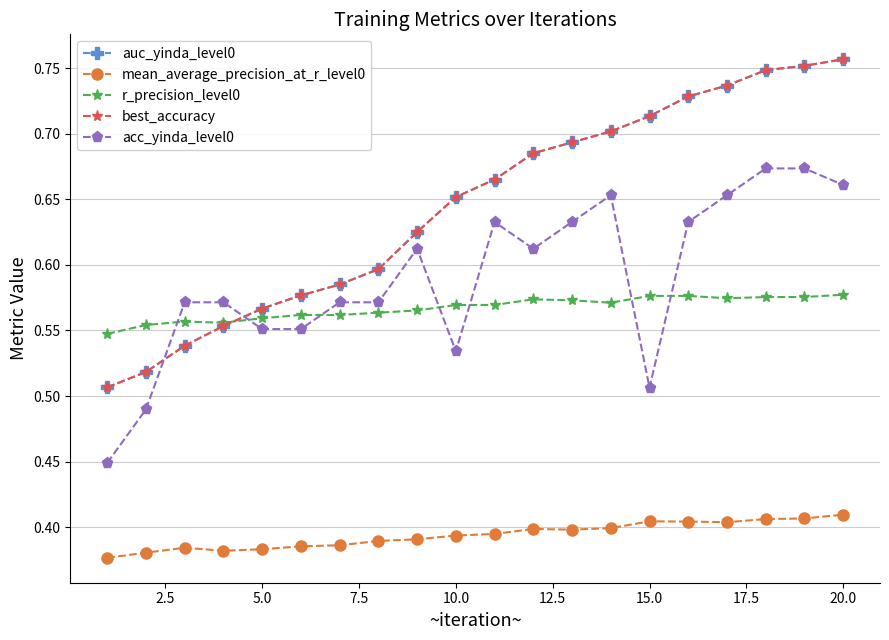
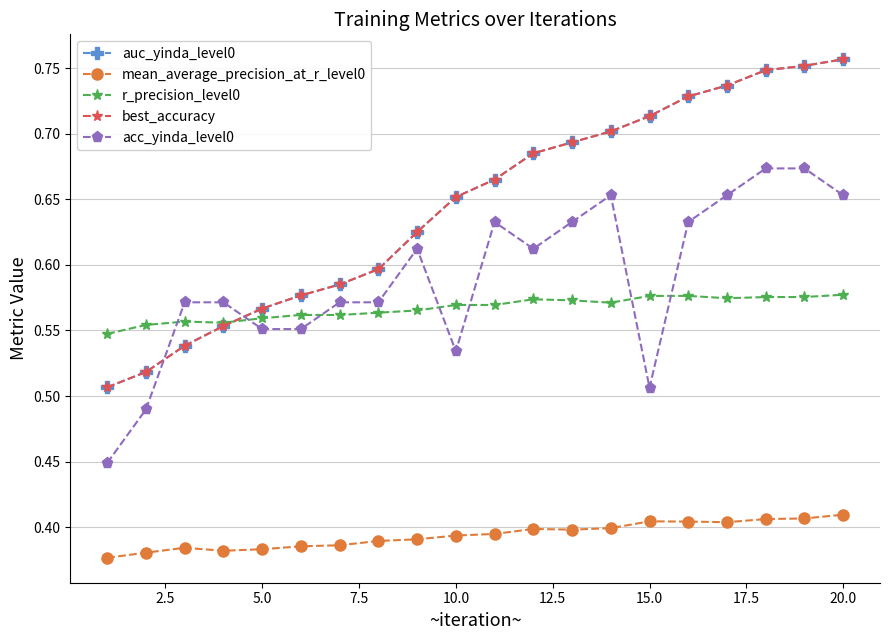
acc_yinda_level0, 20.0: 0.661 -> 0.653
